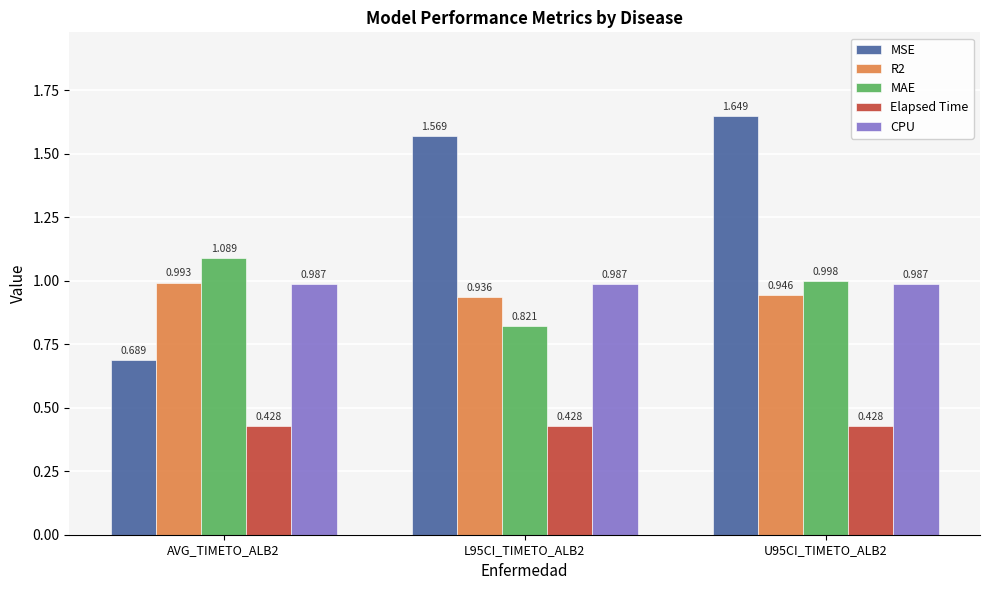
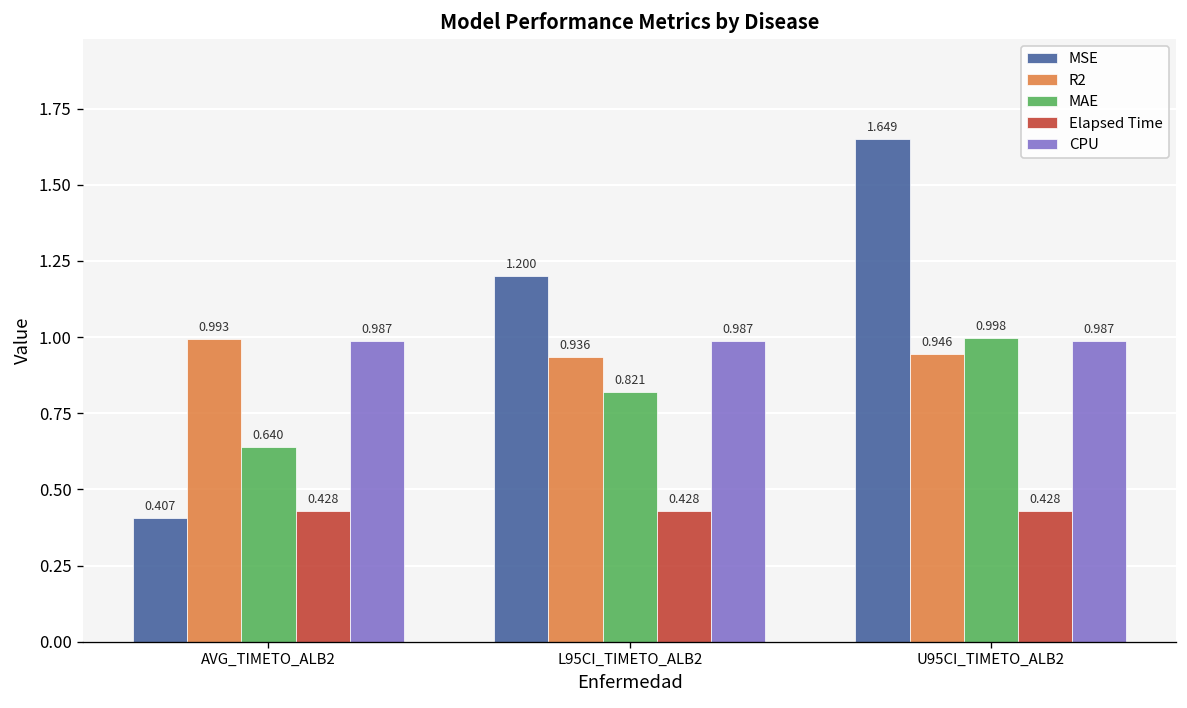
MSE, AVG_TIMETO_ALB2: 0.689 -> 0.407
MAE, AVG_TIMETO_ALB2: 1.089 -> 0.640
MSE, L95CI_TIMETO_ALB2: 1.569 -> 1.200
